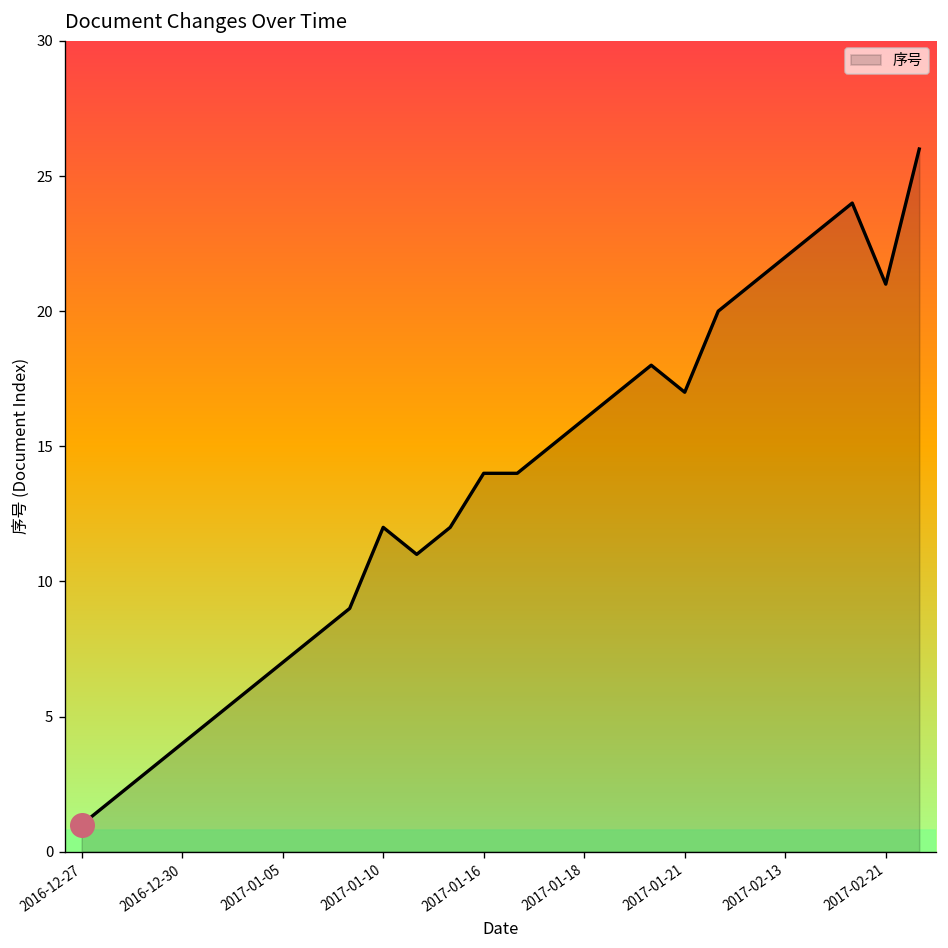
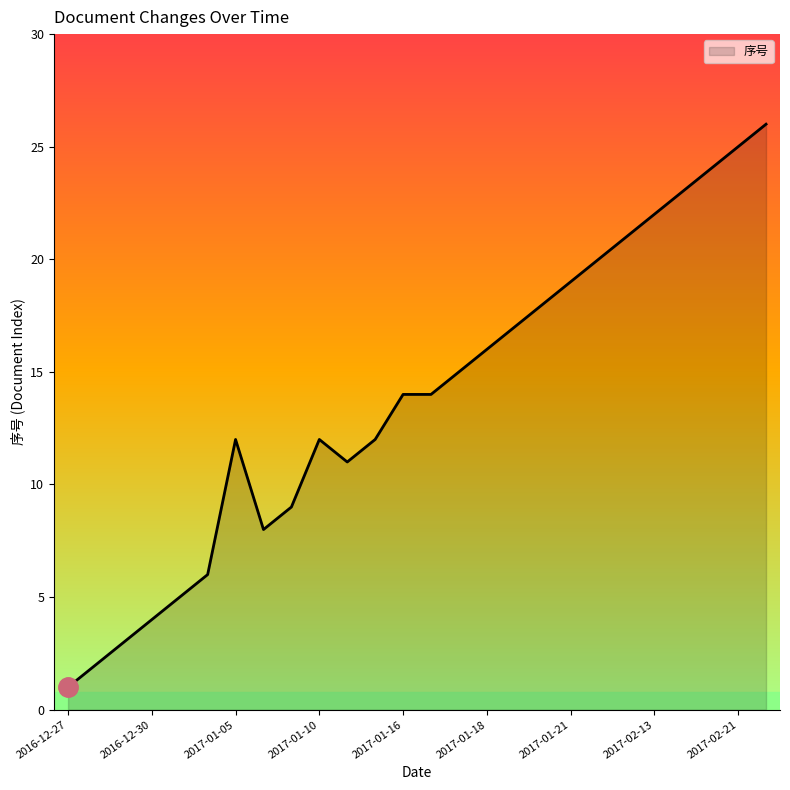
序号, 2017-01-05: 7 -> 12
序号, 2017-01-21: 17 -> 19
序号, 2017-02-21: 21 -> 25
